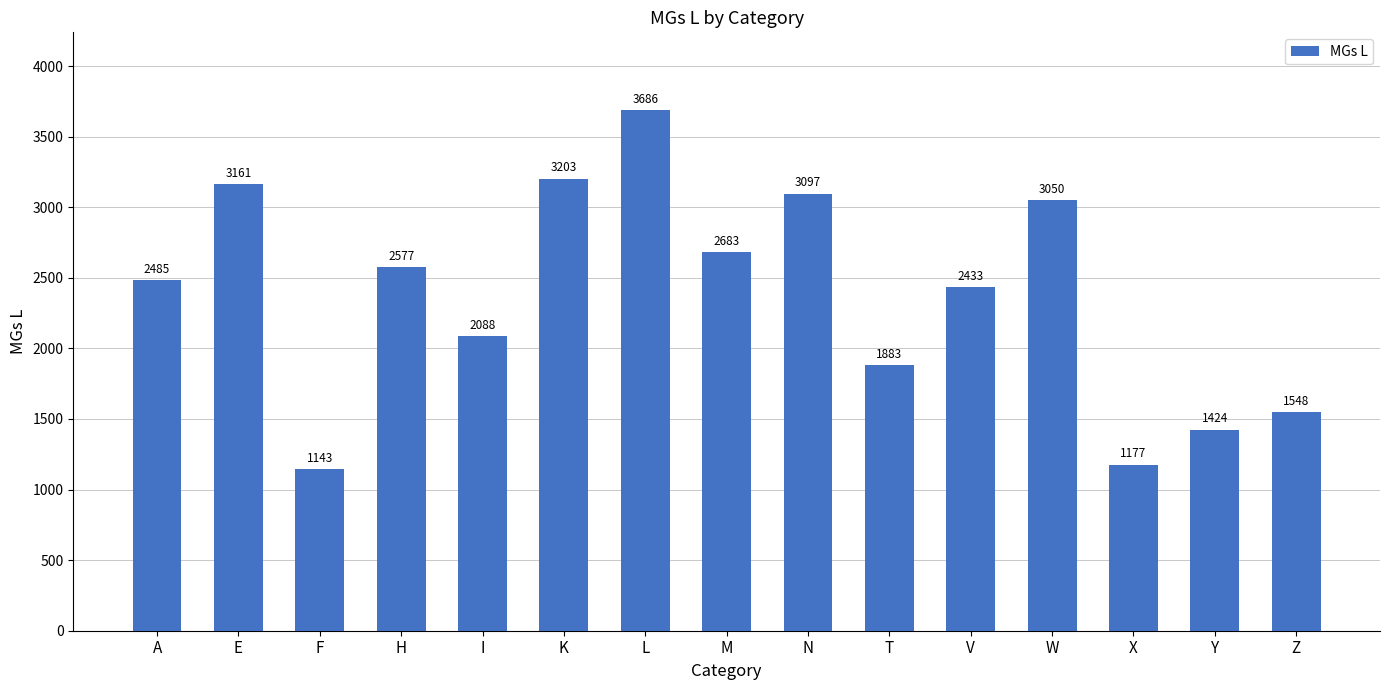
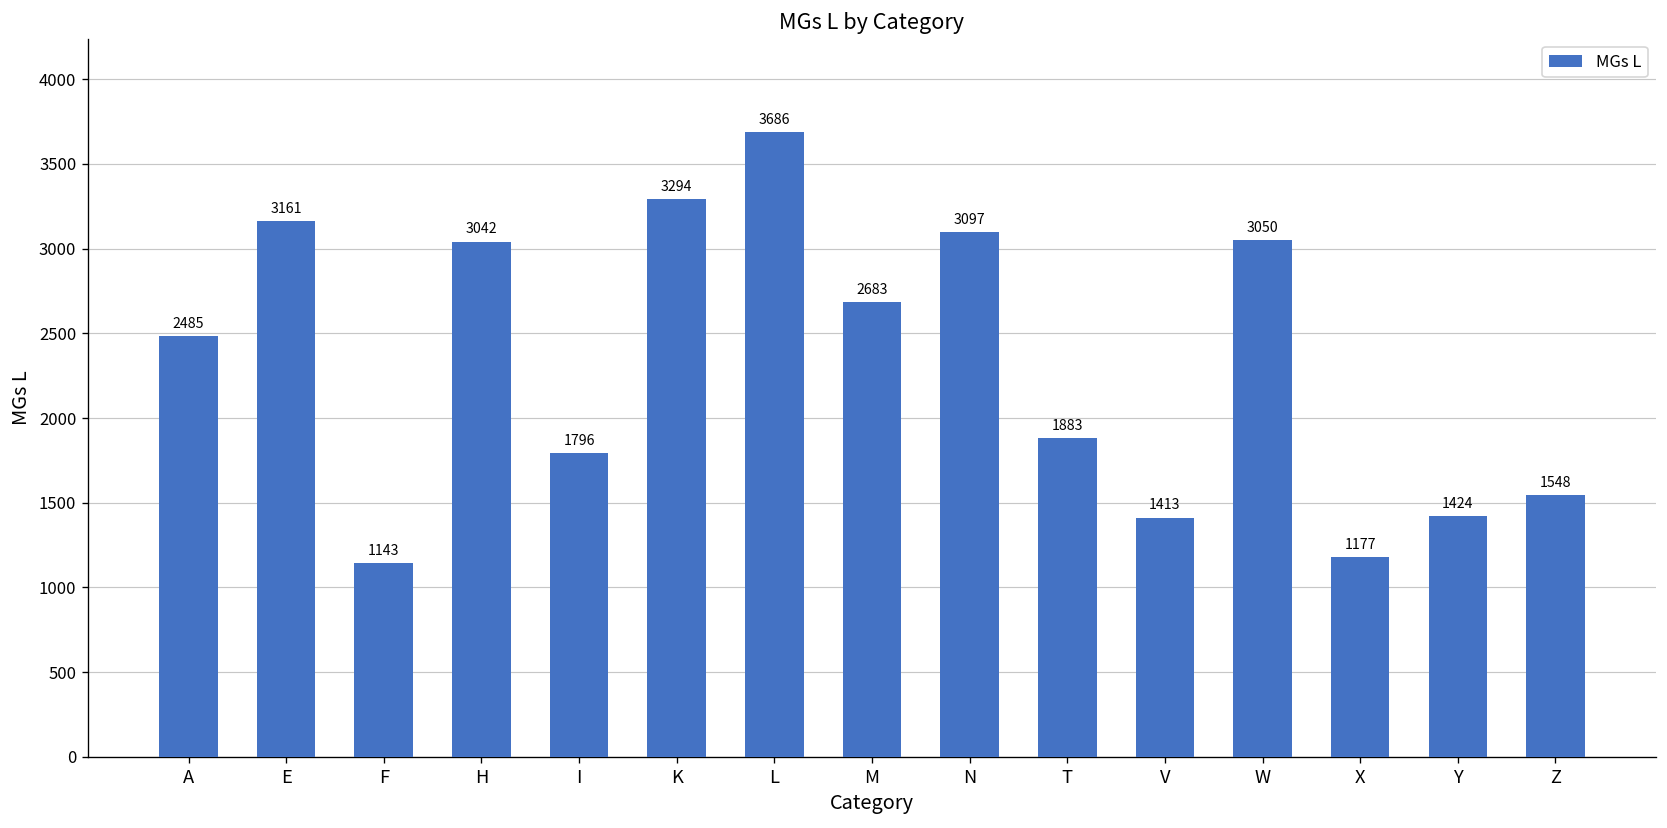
H: 2577 -> 3042
I: 2088 -> 1796
K: 3203 -> 3294
V: 2433 -> 1413
